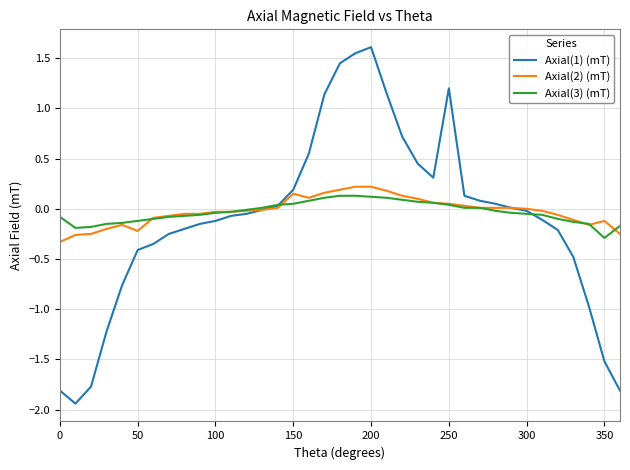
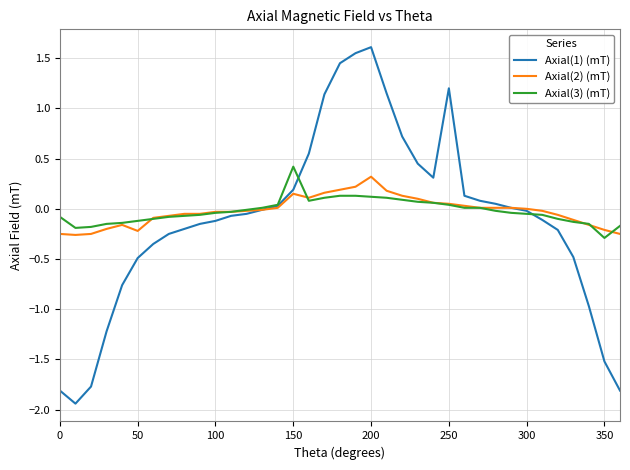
Axial(2) (mT), 0: -0.33 -> -0.25
Axial(1) (mT), 50: -0.41 -> -0.49
Axial(3) (mT), 150: 0.05 -> 0.42
Axial(2) (mT), 200: 0.22 -> 0.32
Axial(2) (mT), 350: -0.12 -> -0.21
